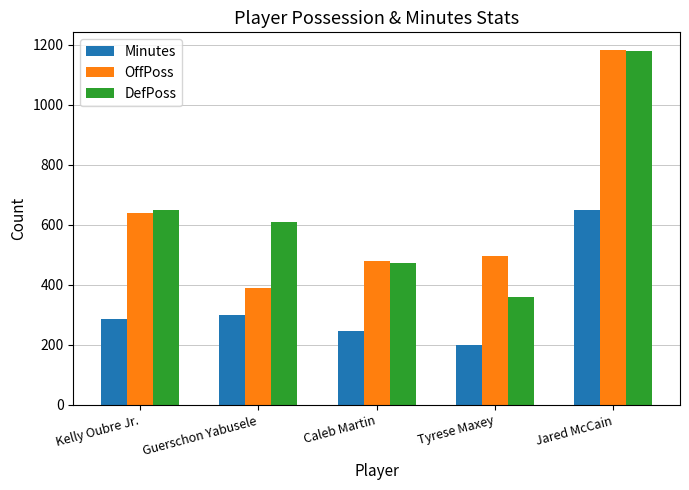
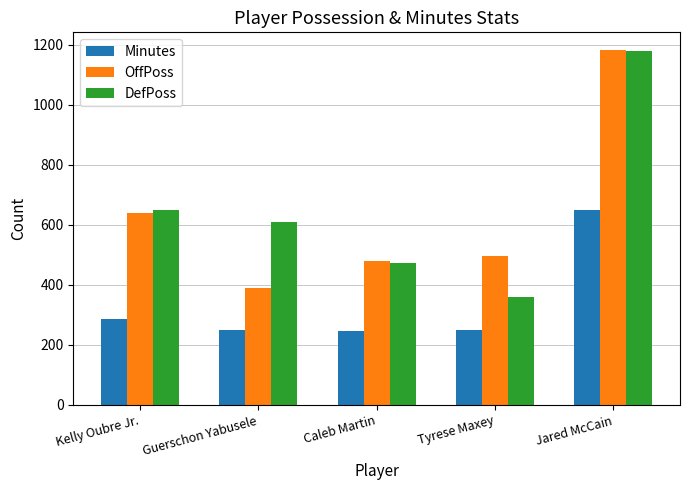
Minutes, Guerschon Yabusele: 300 -> 250
Minutes, Tyrese Maxey: 200 -> 250
